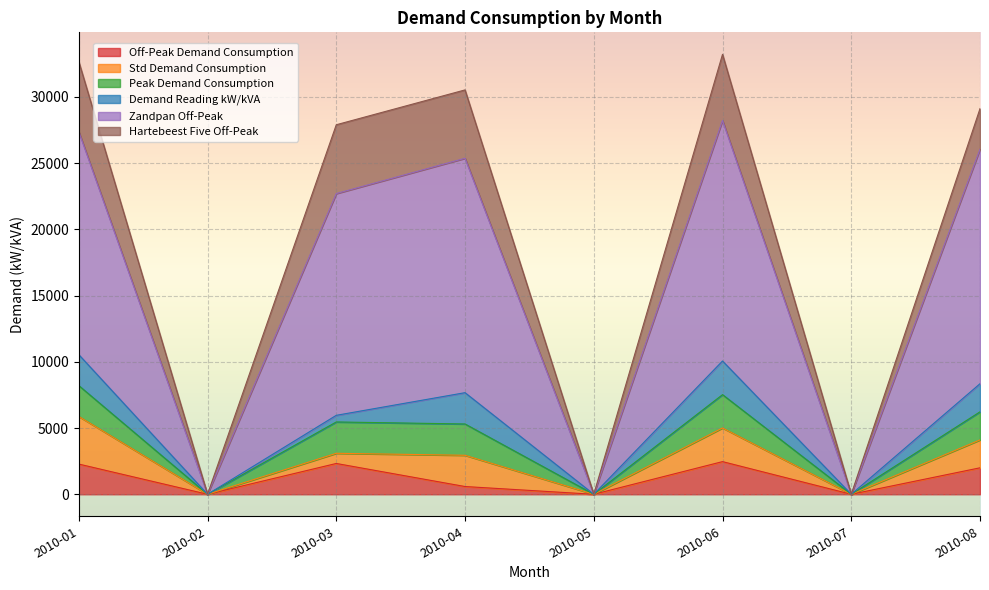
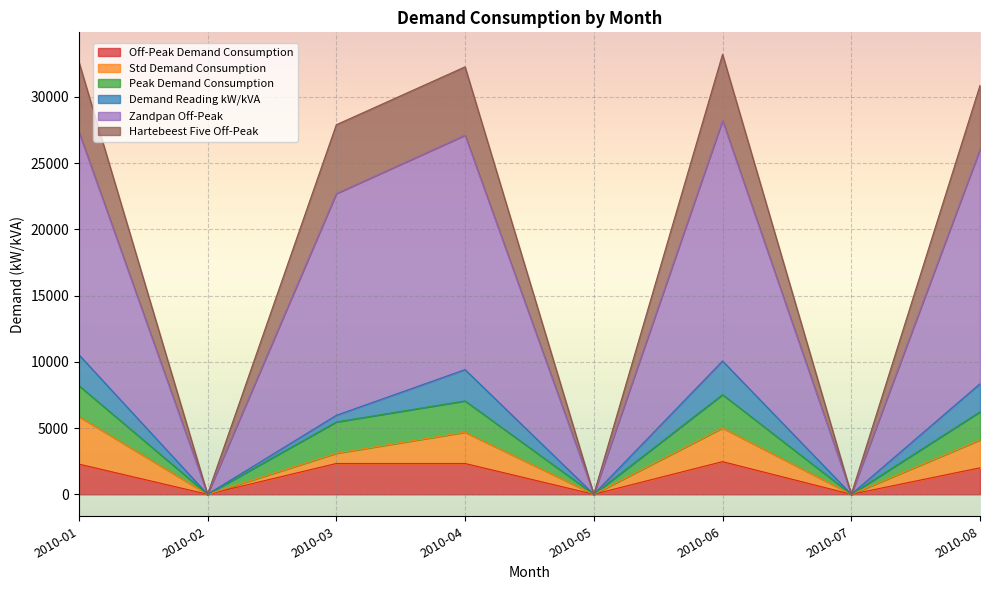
Off-Peak Demand Consumption, 2010-04: 600 -> 2300
Hartebeest Five Off-Peak, 2010-08: 3100 -> 4800
